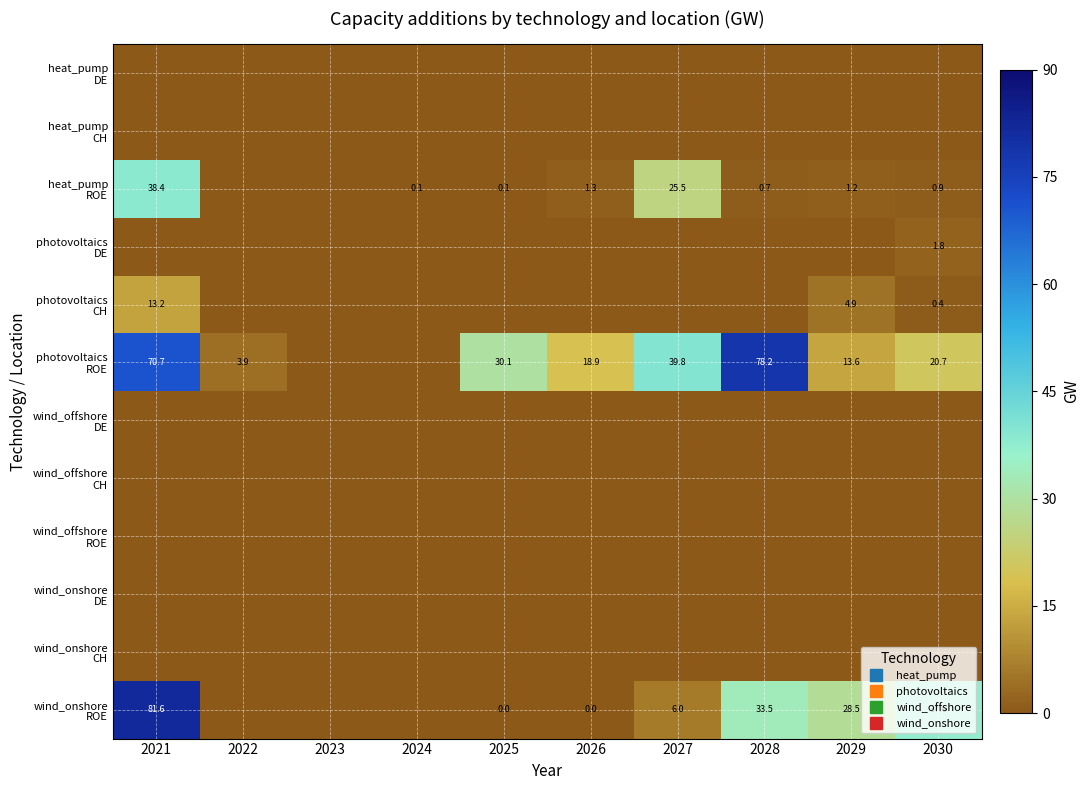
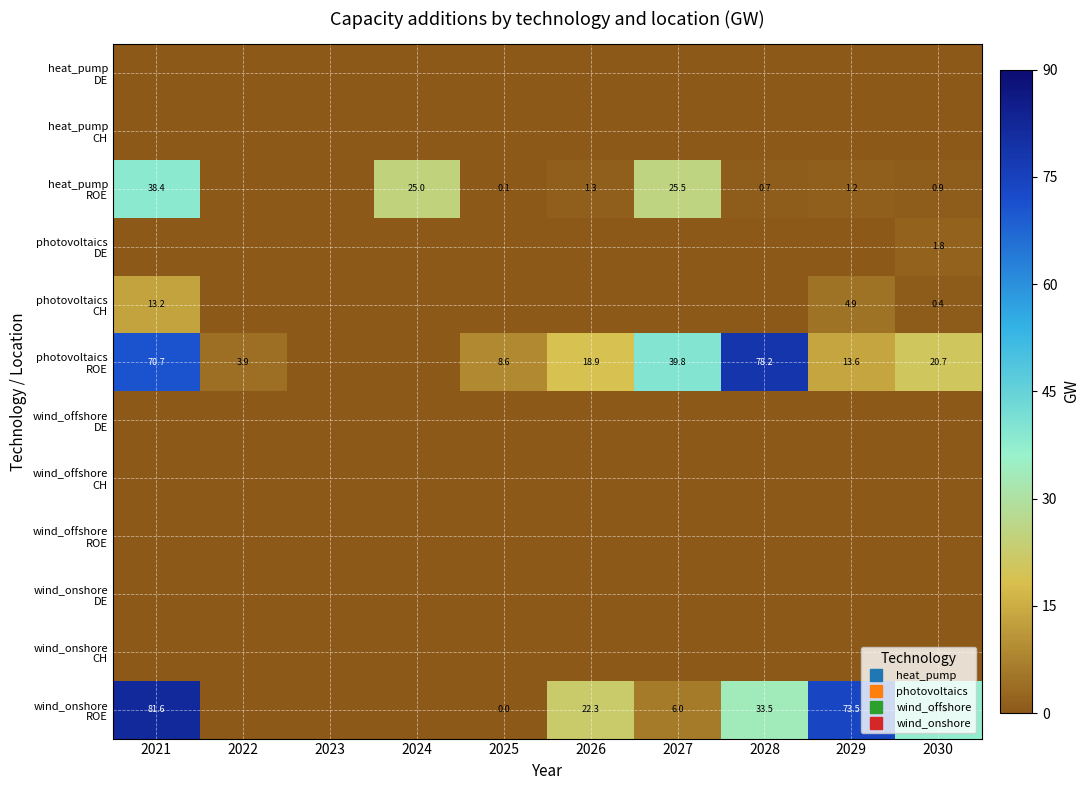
heat_pump ROE, 2024: 0.1 -> 25.0
photovoltaics ROE, 2025: 30.1 -> 8.6
wind_onshore ROE, 2026: 0.0 -> 22.3
wind_onshore ROE, 2029: 28.5 -> 73.5
